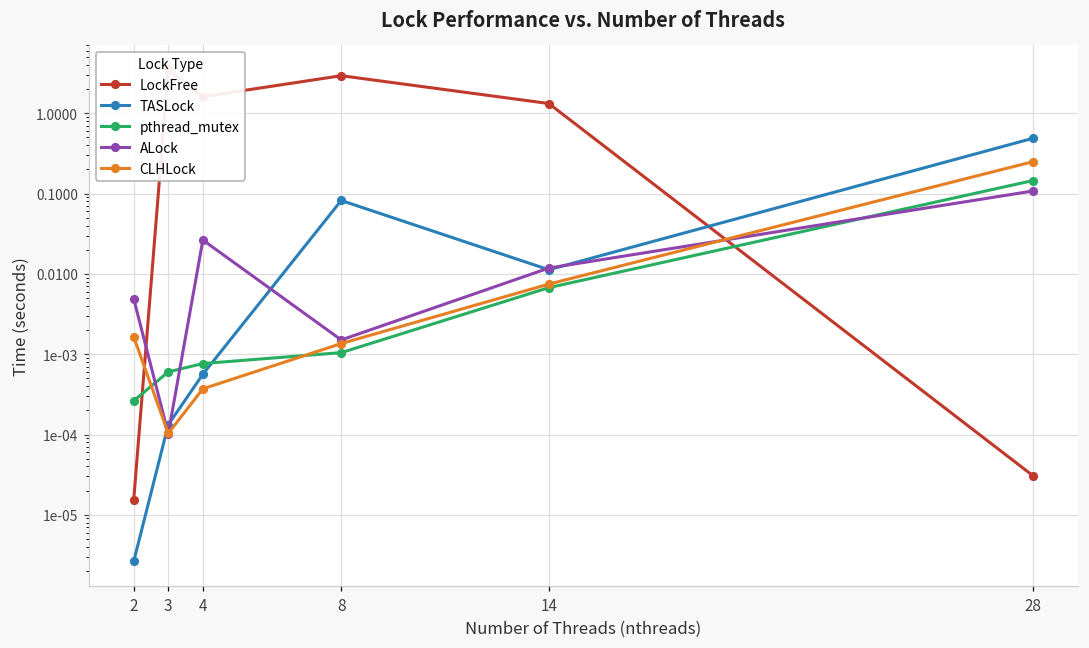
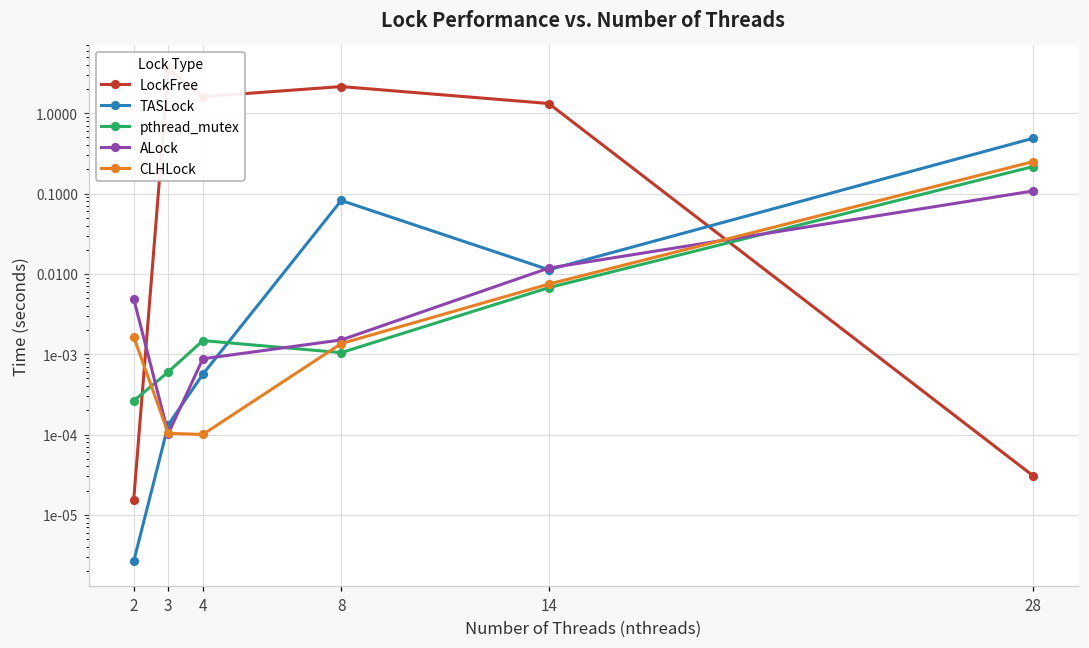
pthread_mutex, 4: 0.0008 -> 0.0015
ALock, 4: 0.026 -> 0.0009
CLHLock, 4: 0.0004 -> 0.00010
LockFree, 8: 2.9 -> 2.2
pthread_mutex, 28: 0.15 -> 0.22
